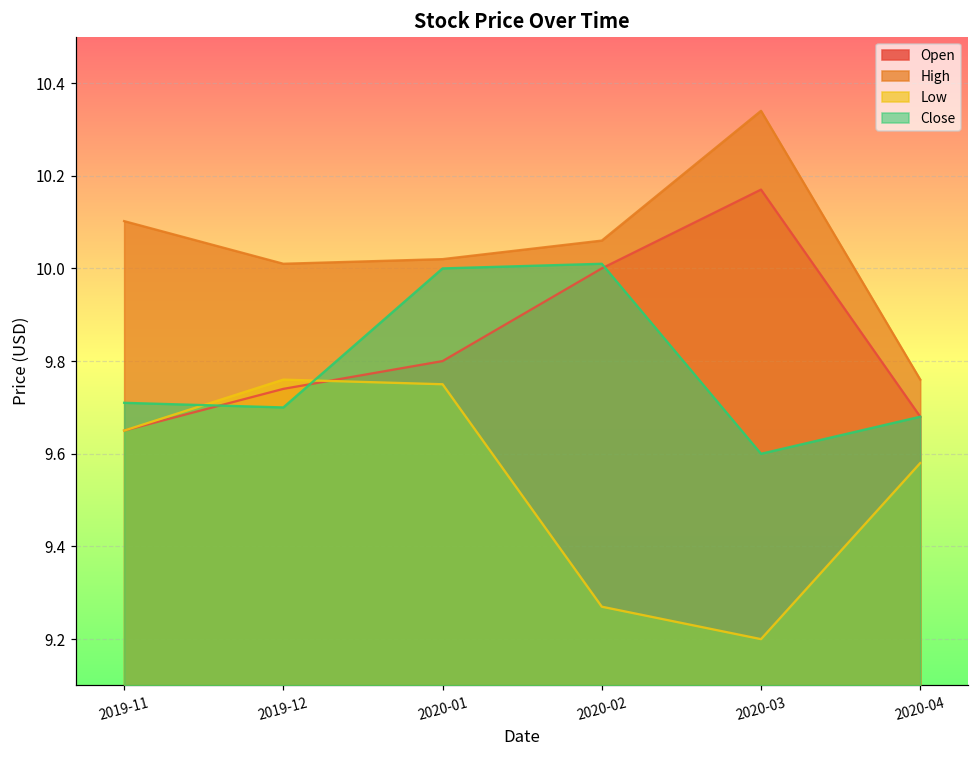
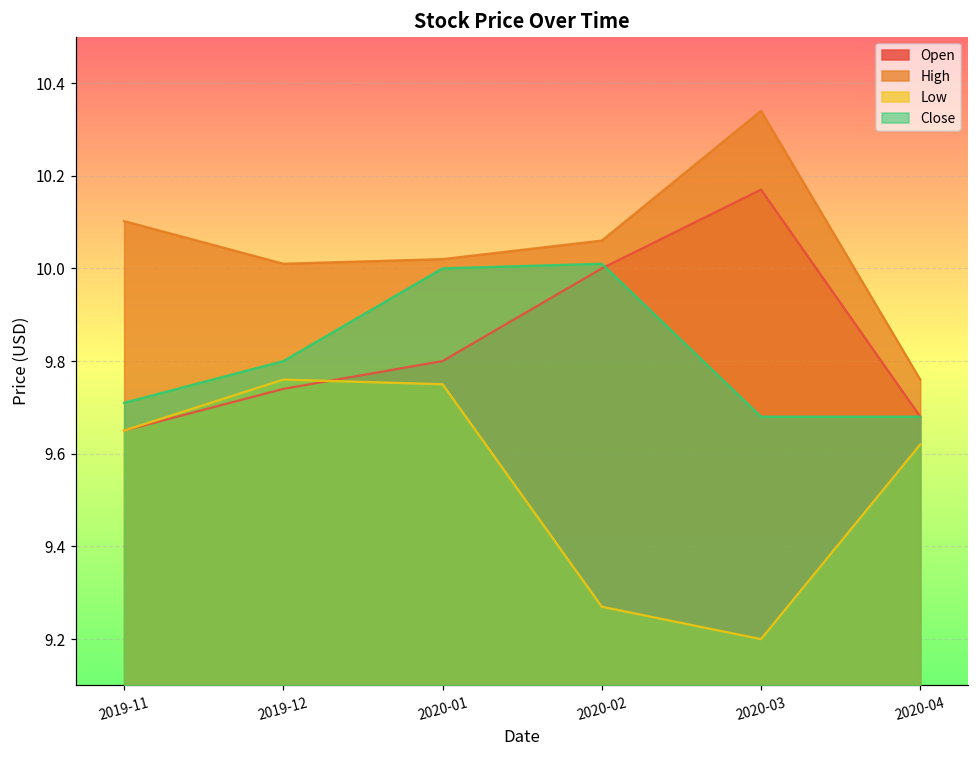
Close, 2019-12: 9.7 -> 9.8
Close, 2020-03: 9.60 -> 9.68
Low, 2020-04: 9.58 -> 9.62
